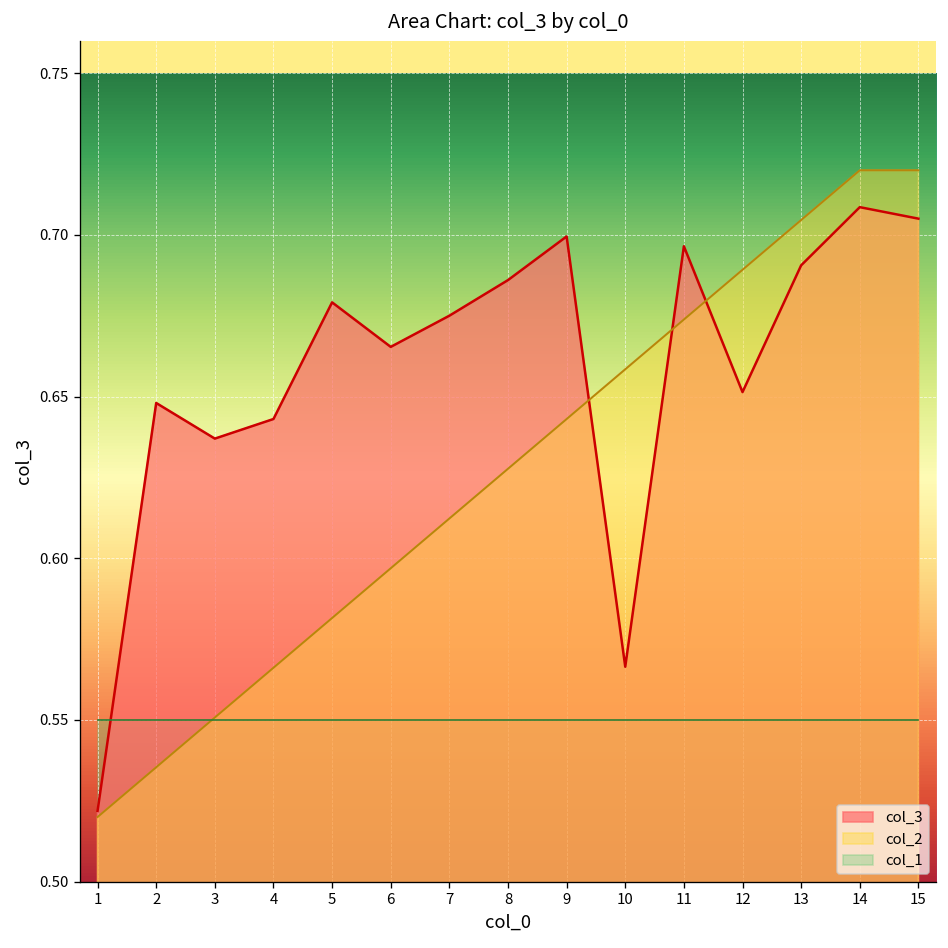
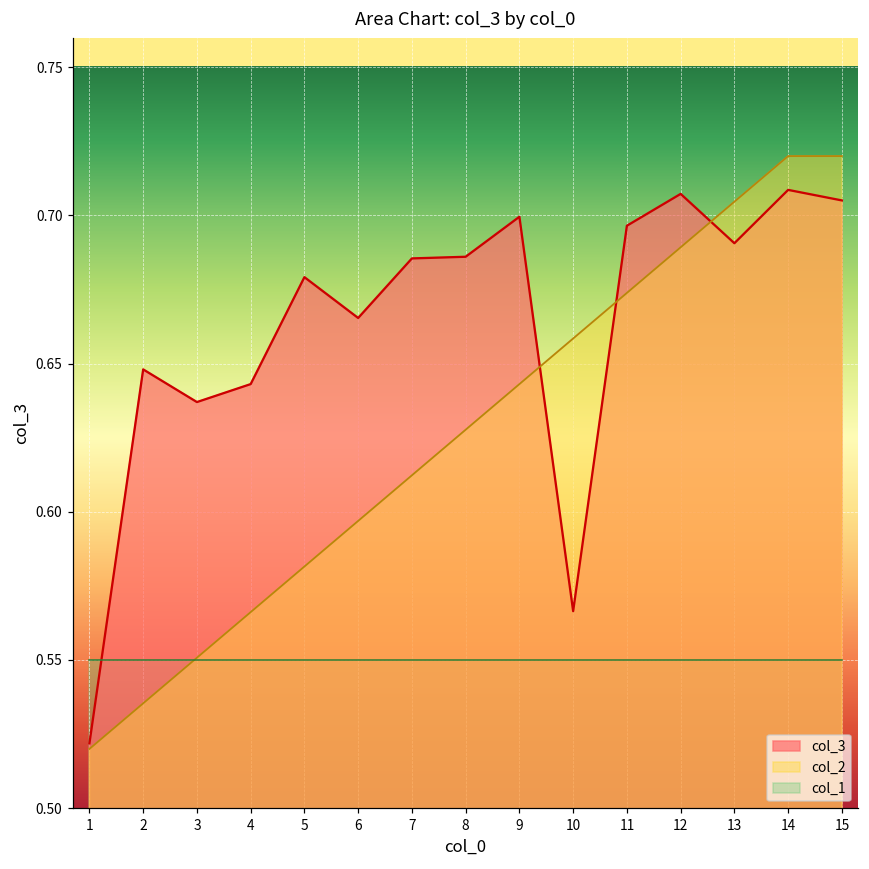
col_3, 7: 0.675 -> 0.685
col_3, 12: 0.651 -> 0.707
